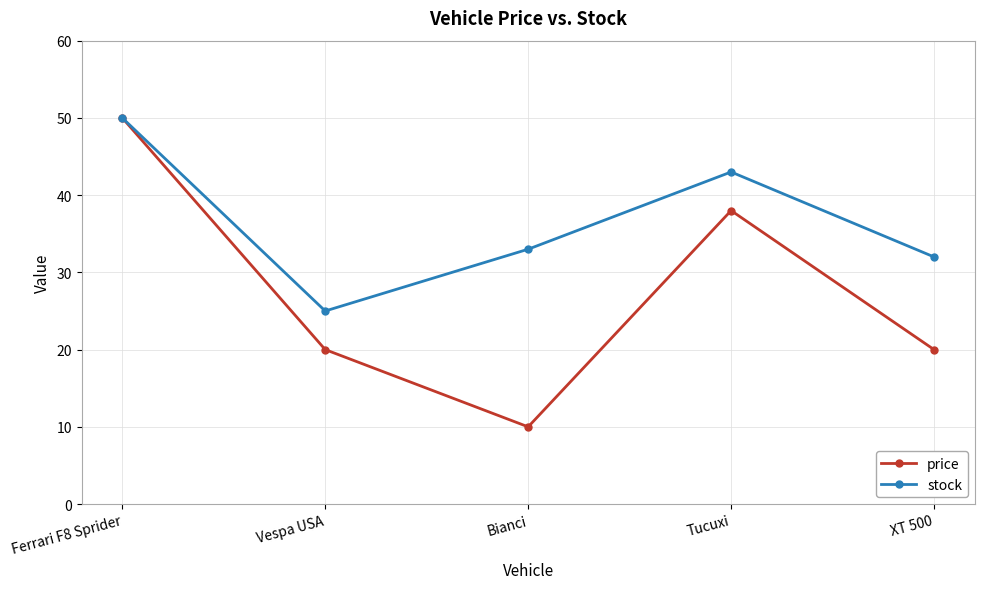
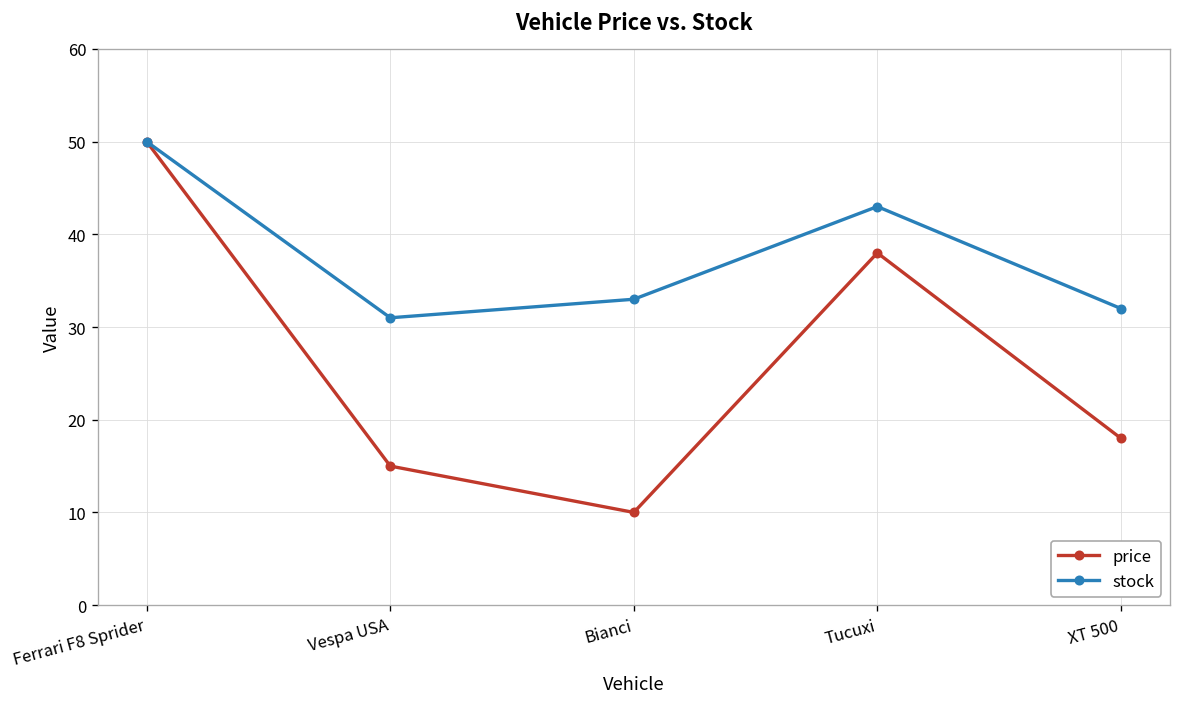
price, Vespa USA: 20 -> 15
stock, Vespa USA: 25 -> 31
price, XT 500: 20 -> 18
